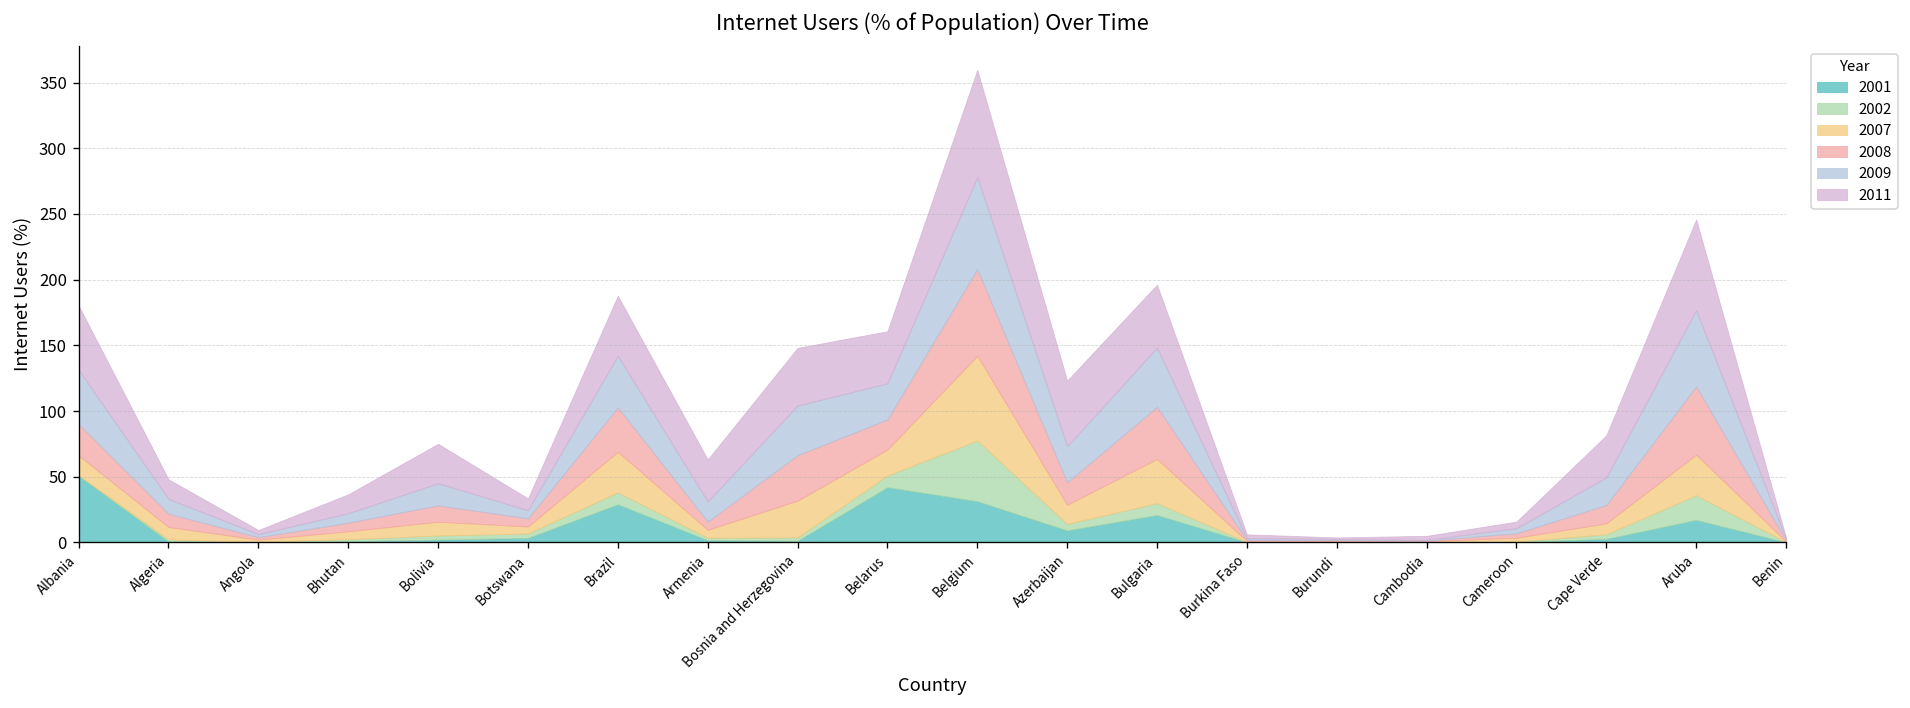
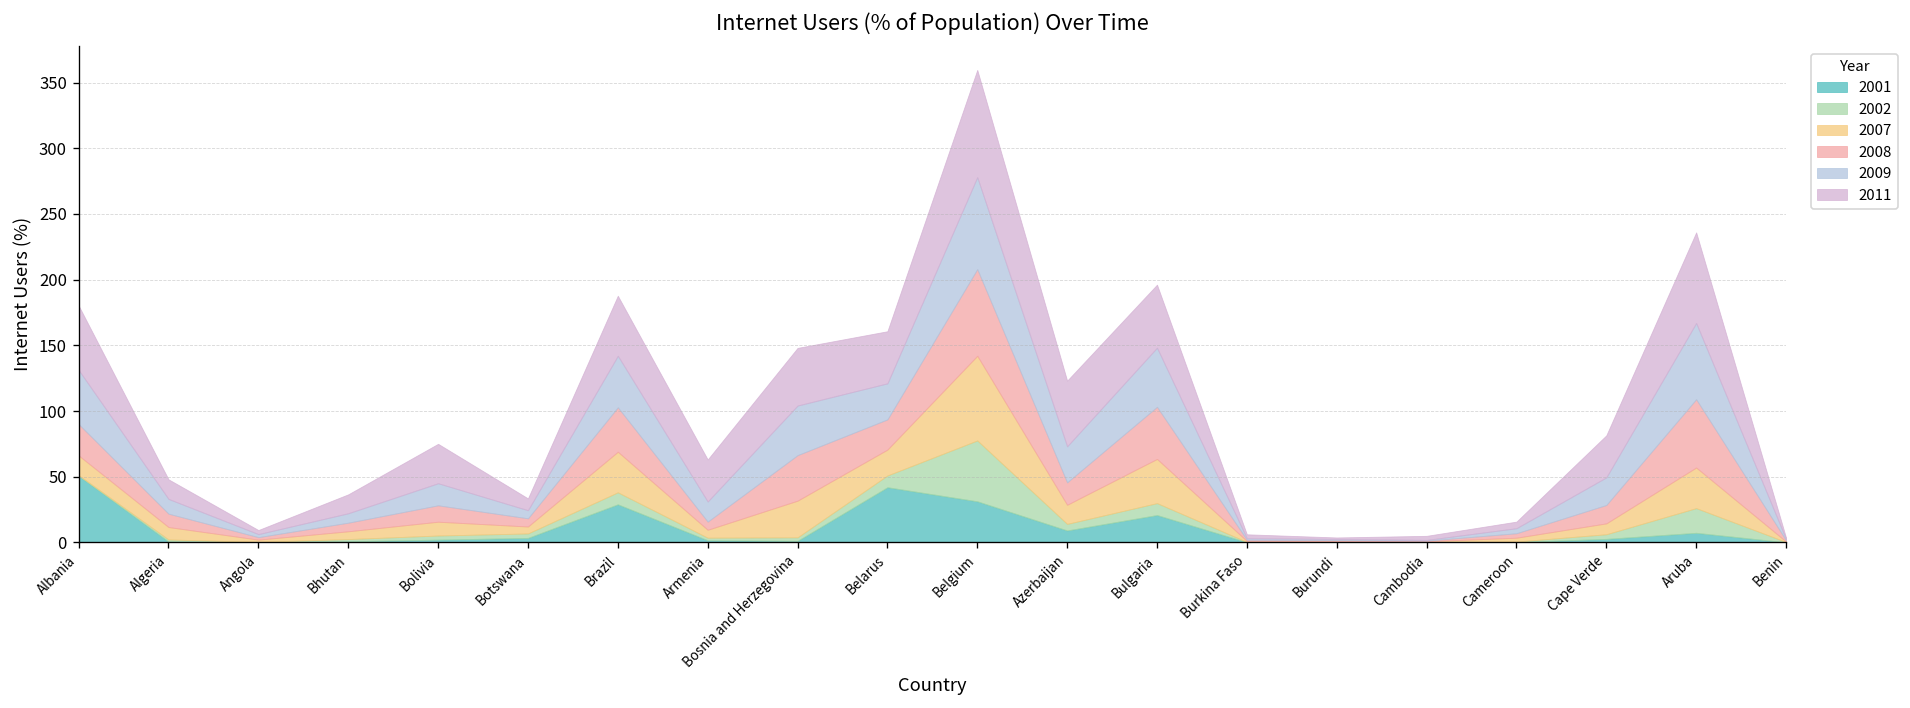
2001, Aruba: 17 -> 7
